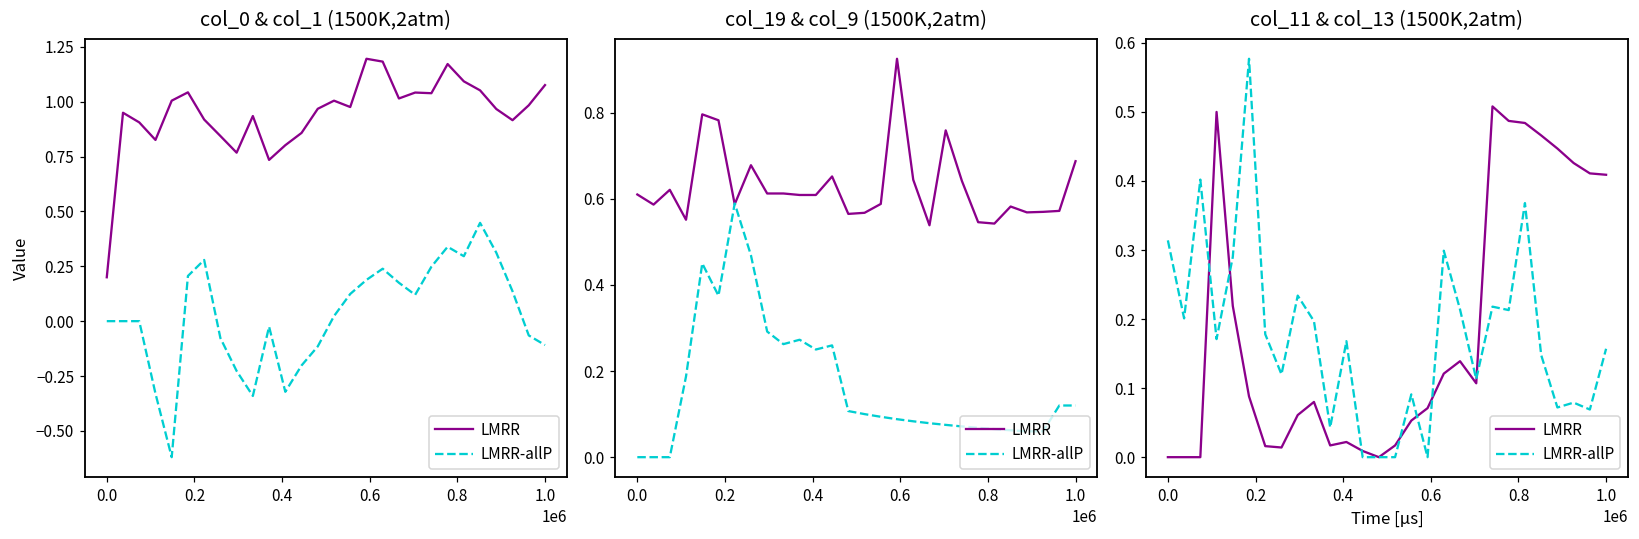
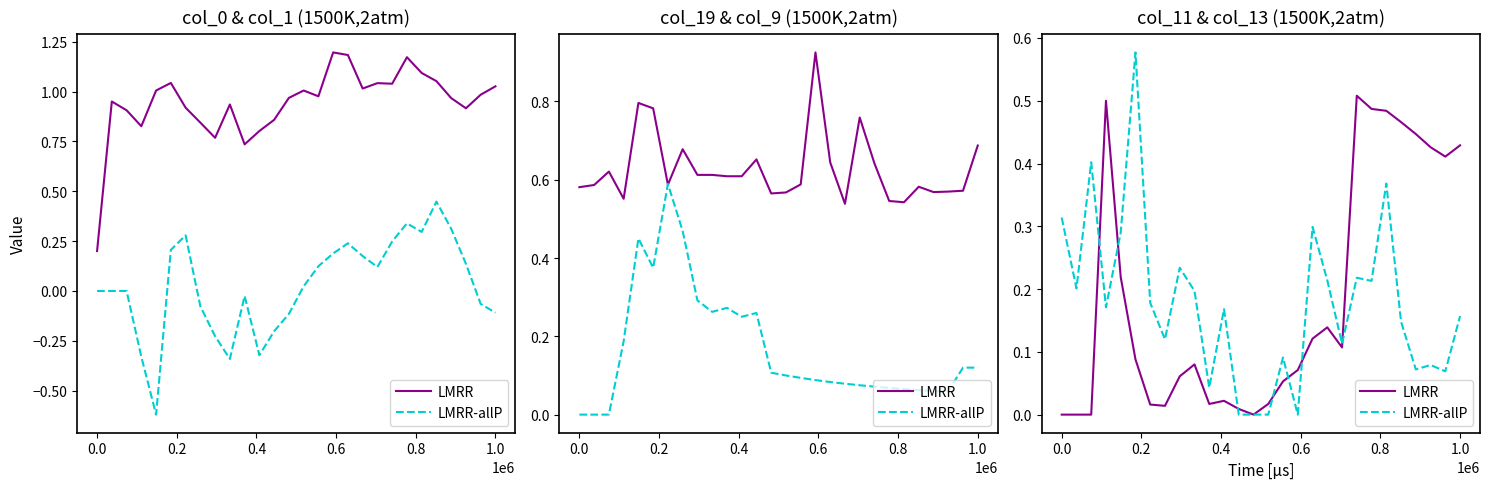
col_0 & col_1 (1500K,2atm), LMRR, 1.0: 1.08 -> 1.03
col_19 & col_9 (1500K,2atm), LMRR, 0.0: 0.61 -> 0.58
col_11 & col_13 (1500K,2atm), LMRR, 1.0: 0.41 -> 0.43
